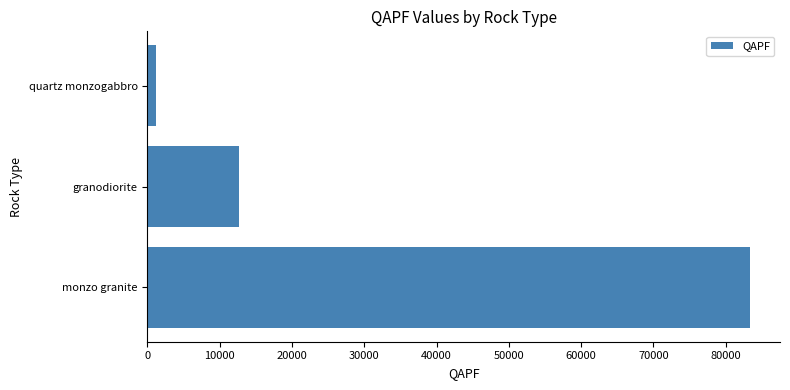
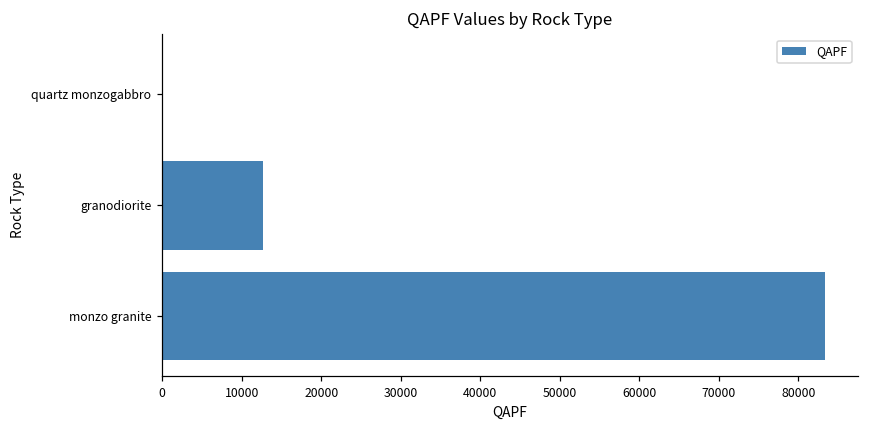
quartz monzogabbro: 1000 -> 0
